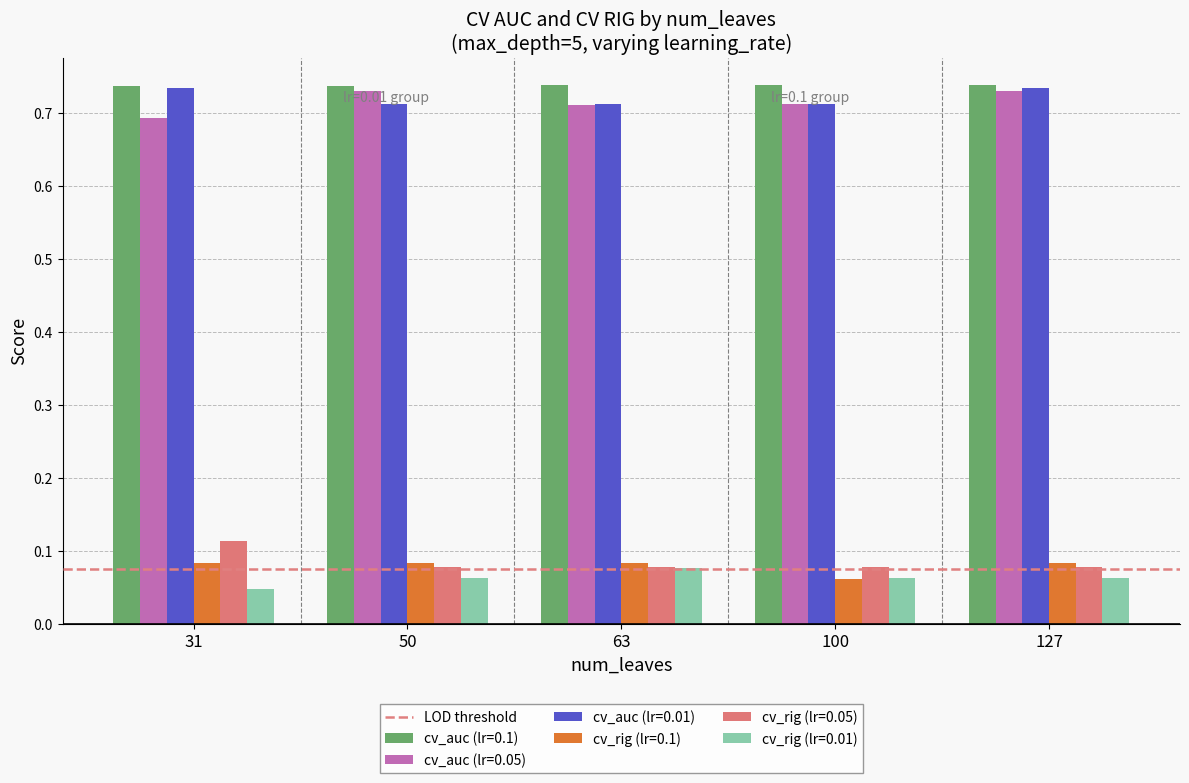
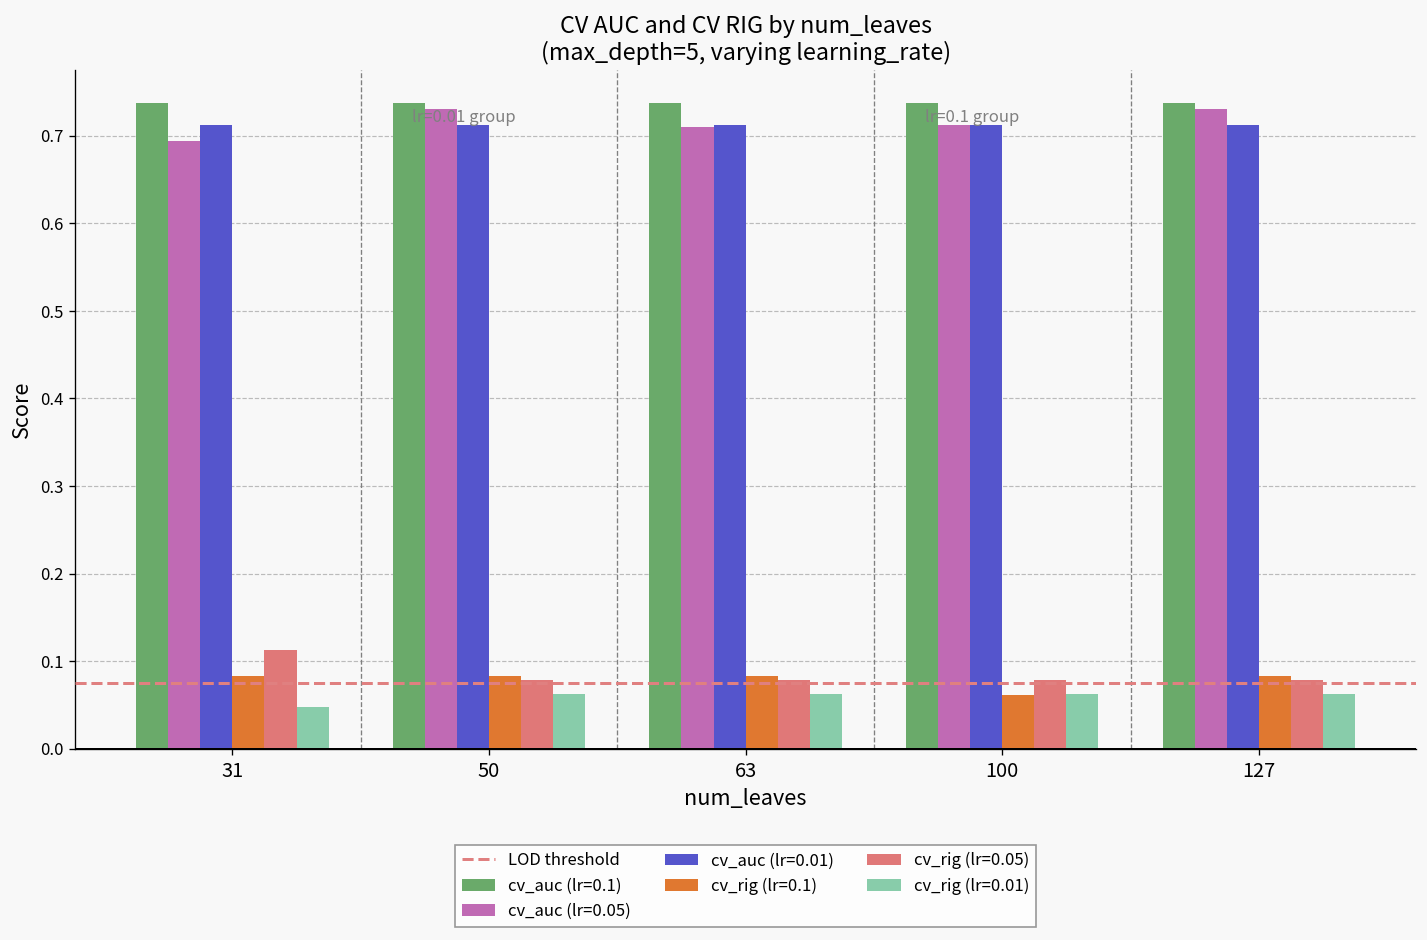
cv_auc (lr=0.01), 31: 0.73 -> 0.71
cv_rig (lr=0.01), 63: 0.08 -> 0.06
cv_auc (lr=0.01), 127: 0.73 -> 0.71
